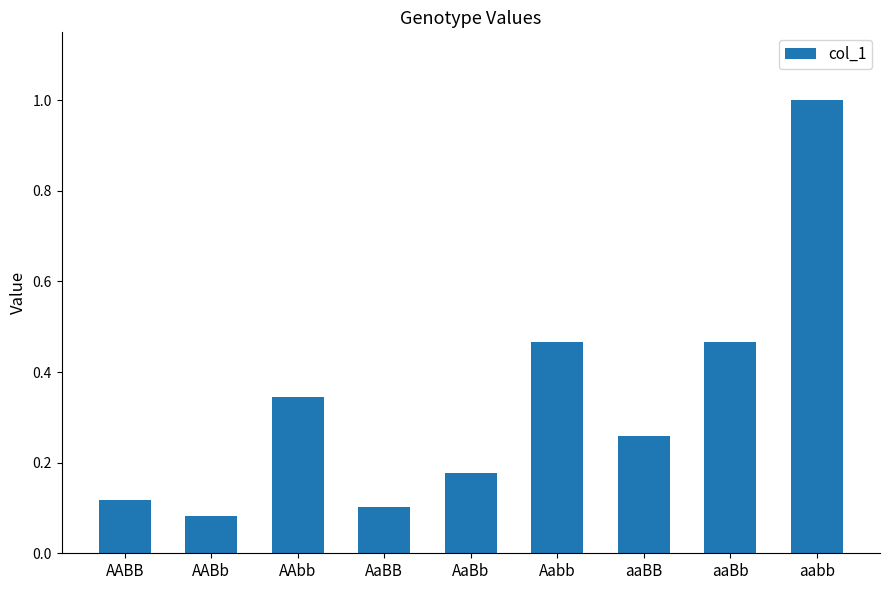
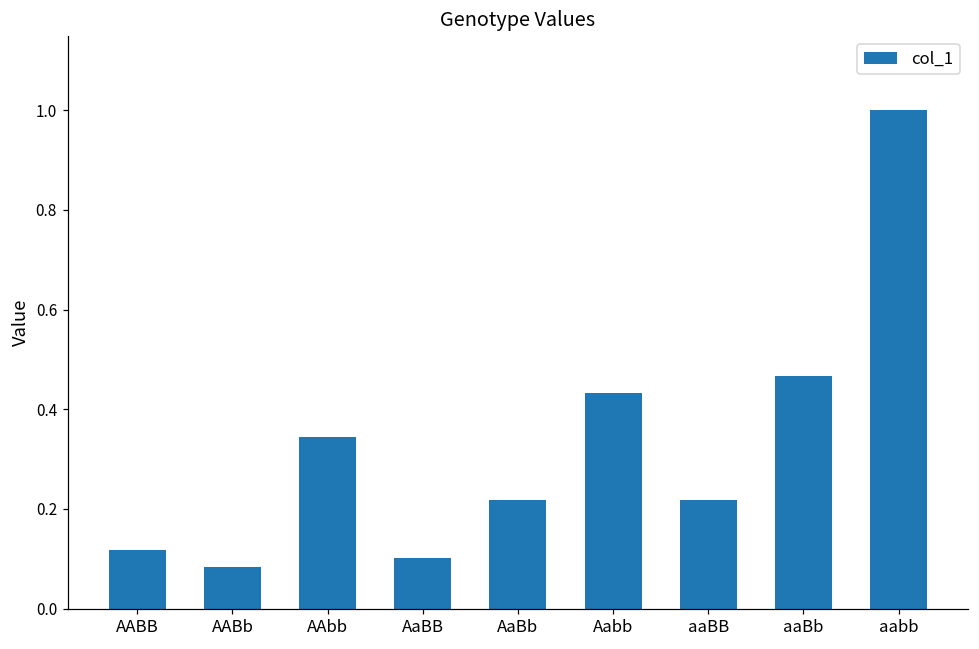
AaBb: 0.18 -> 0.22
Aabb: 0.47 -> 0.43
aaBB: 0.26 -> 0.22
